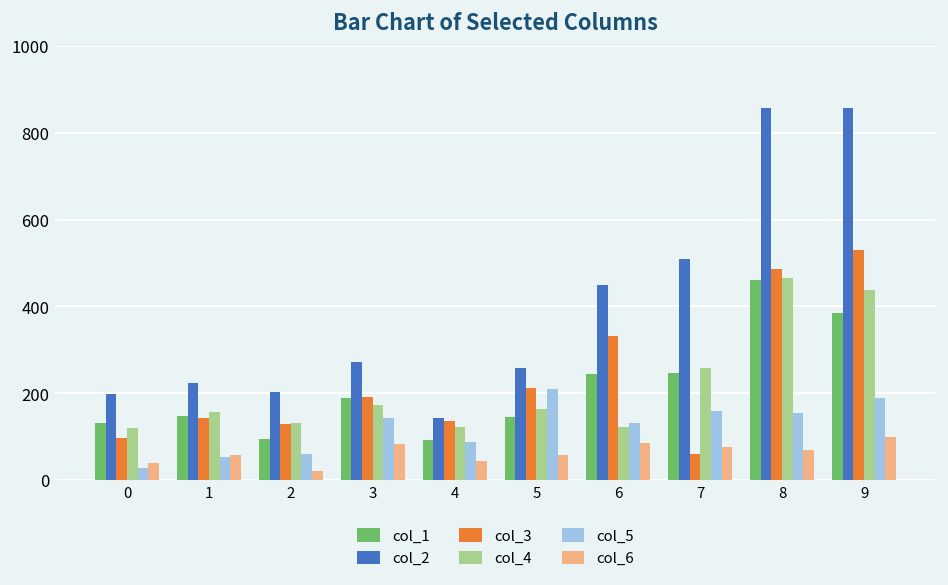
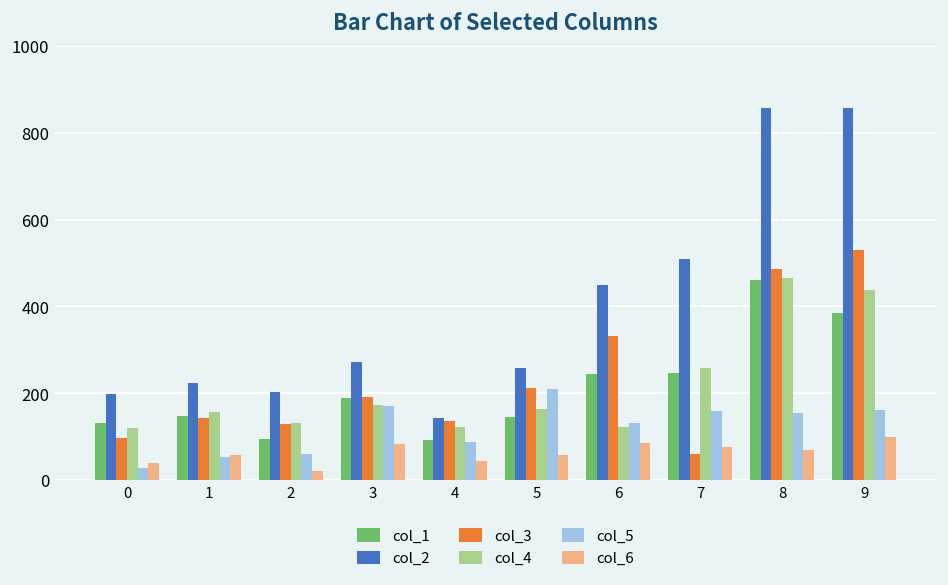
col_5, 3: 140 -> 170
col_5, 9: 190 -> 160
